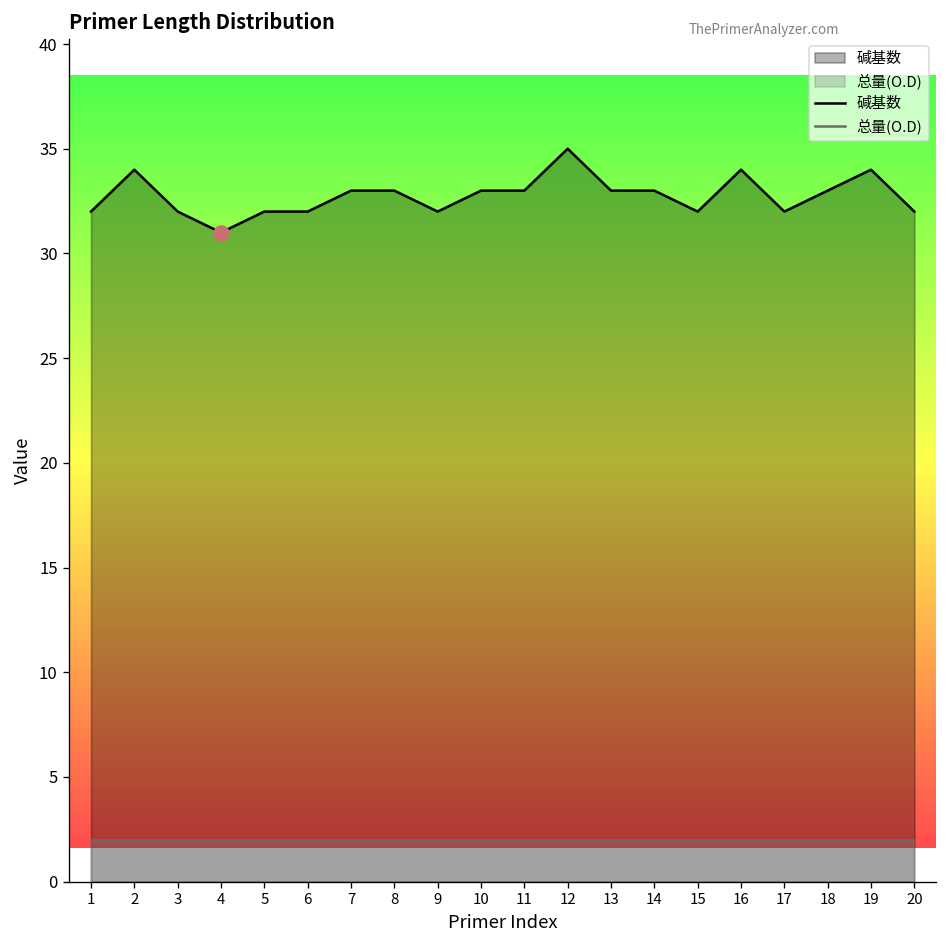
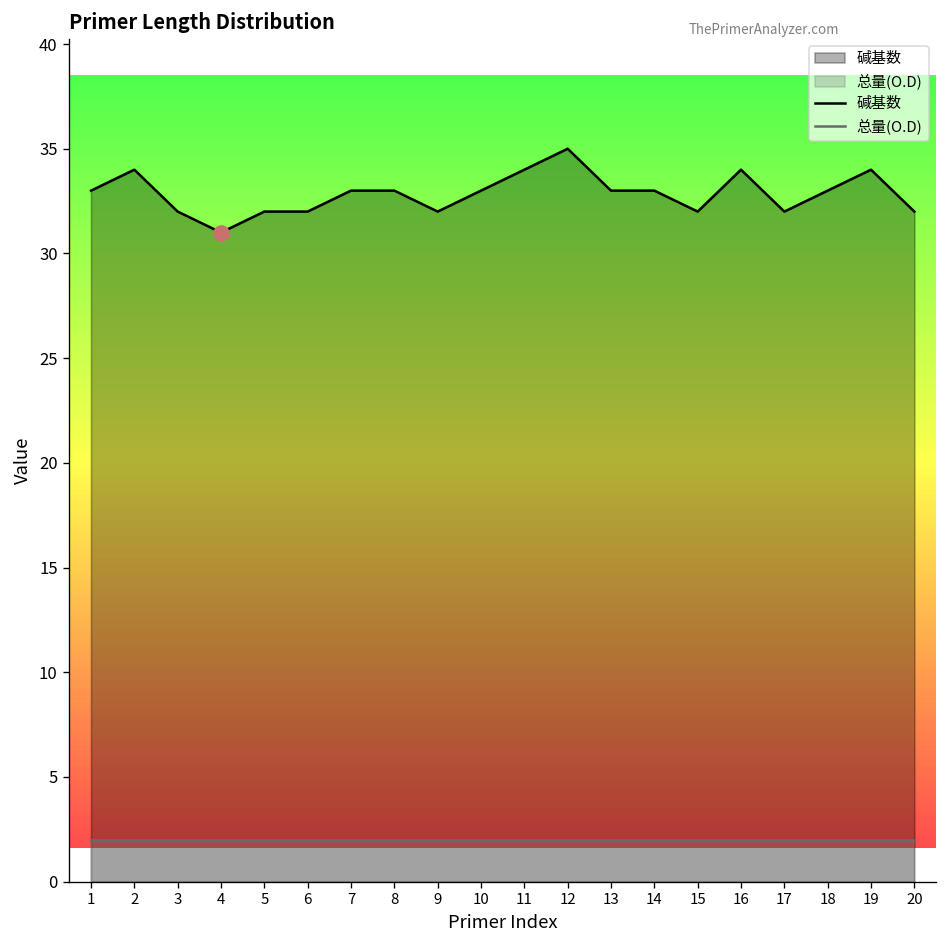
碱基数, 1: 32 -> 33
碱基数, 11: 33 -> 34
